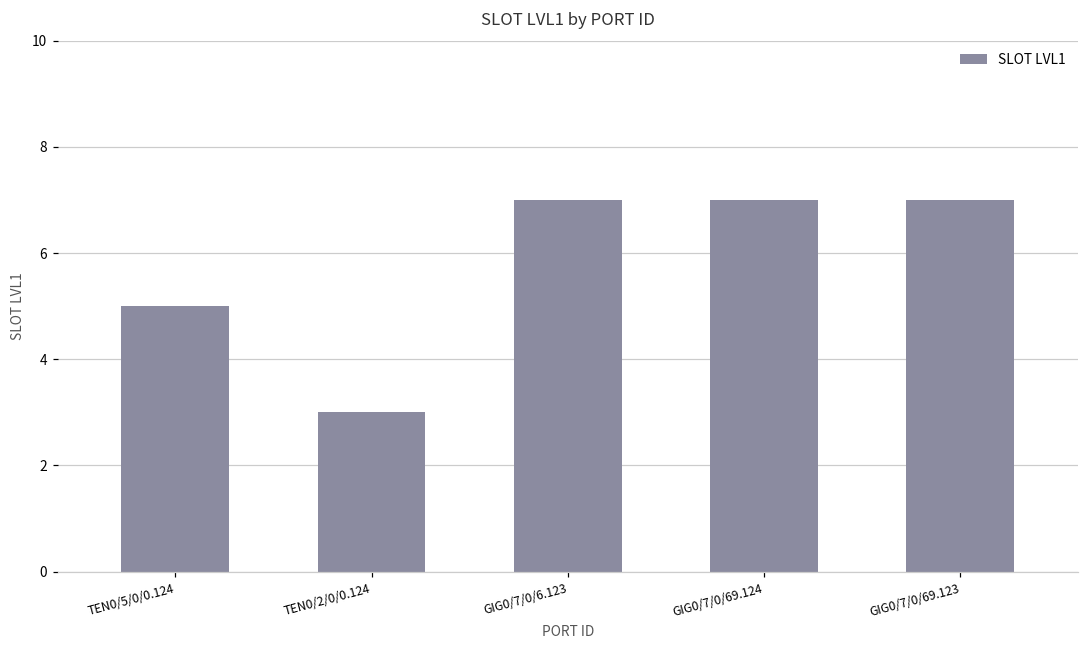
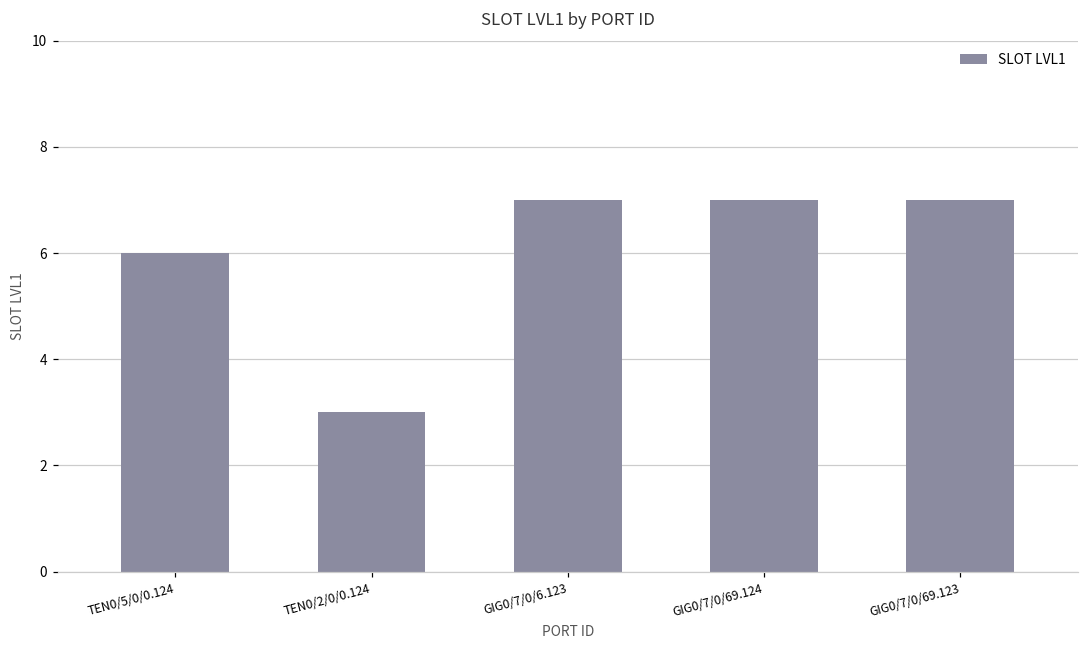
TEN0/5/0/0.124: 5 -> 6
